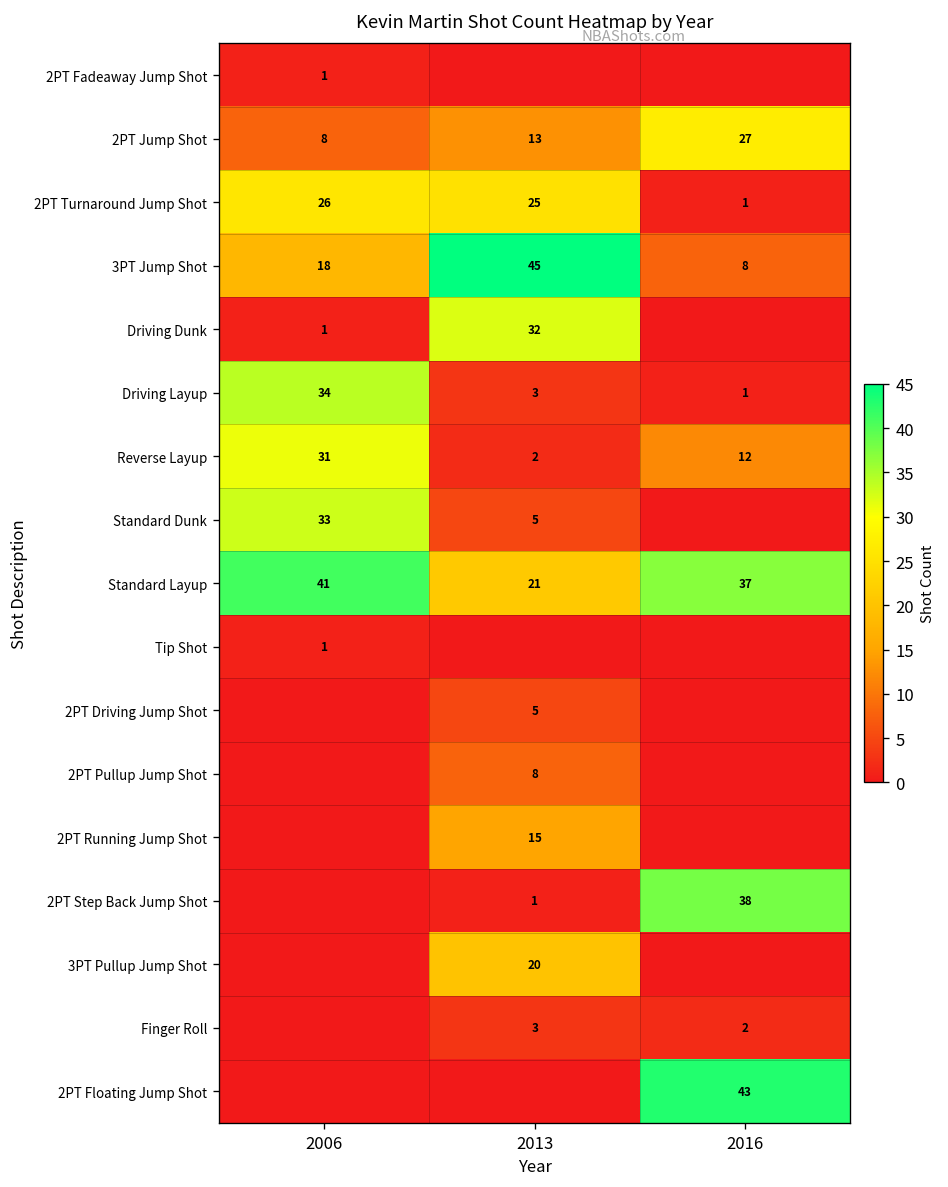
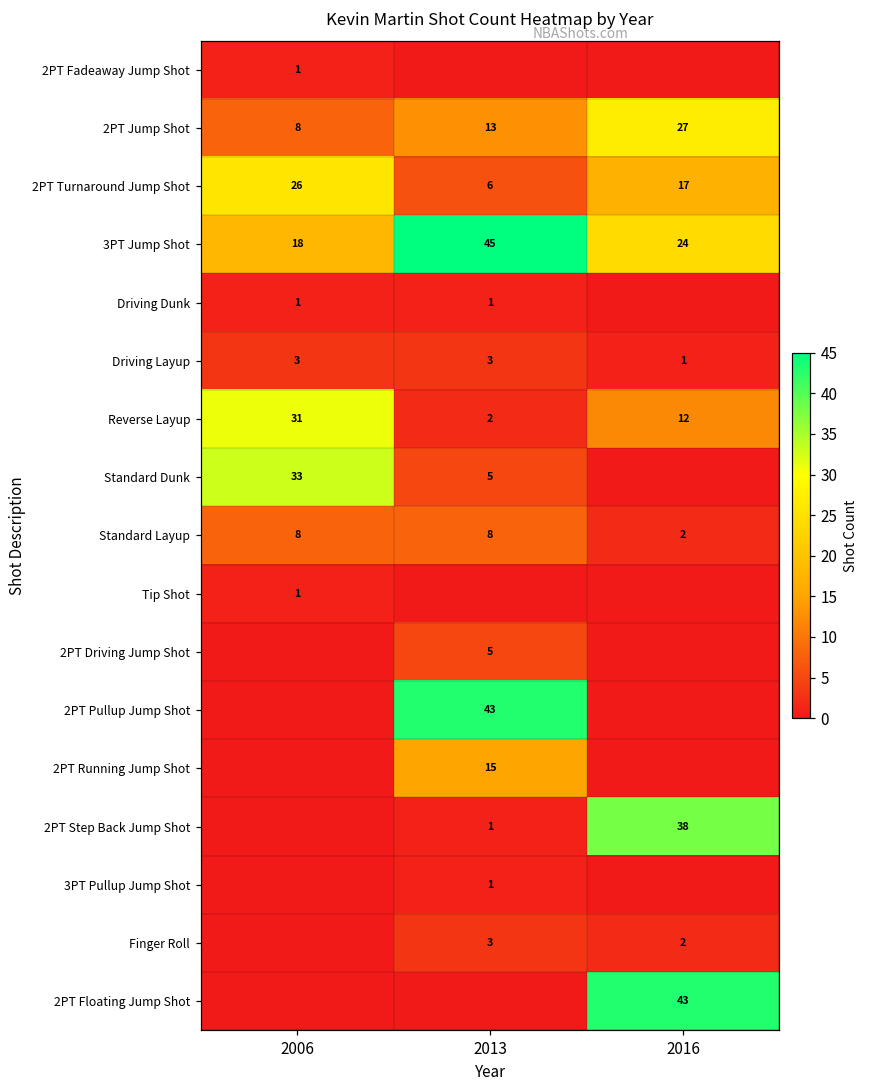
2PT Turnaround Jump Shot, 2013: 25 -> 6
2PT Turnaround Jump Shot, 2016: 1 -> 17
3PT Jump Shot, 2016: 8 -> 24
Driving Dunk, 2013: 32 -> 1
Driving Layup, 2006: 34 -> 3
Standard Layup, 2006: 41 -> 8
Standard Layup, 2013: 21 -> 8
Standard Layup, 2016: 37 -> 2
2PT Pullup Jump Shot, 2013: 8 -> 43
3PT Pullup Jump Shot, 2013: 20 -> 1
